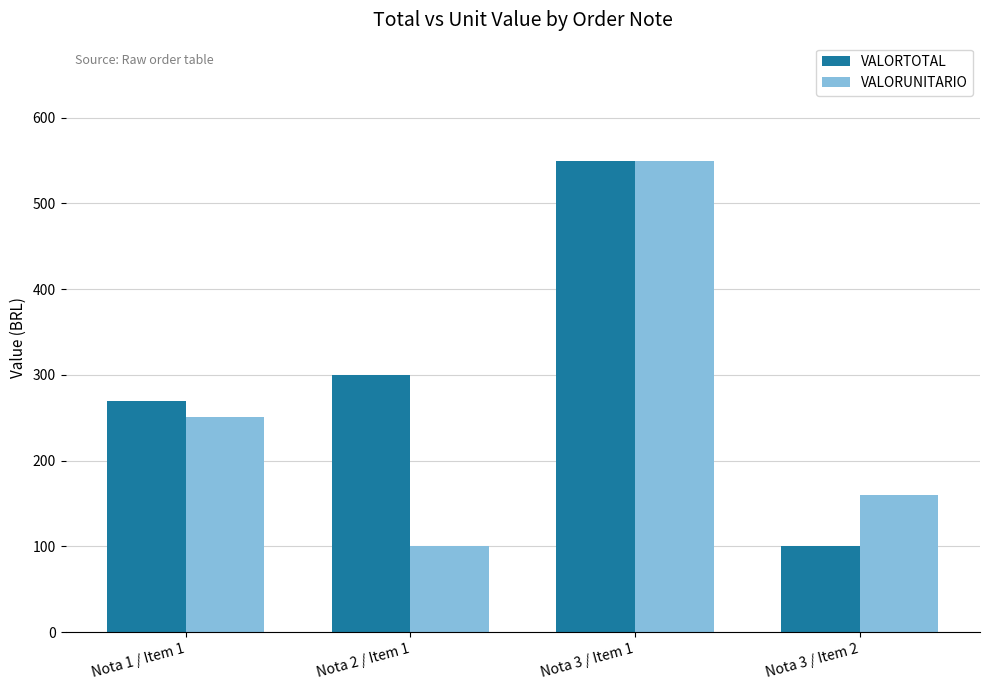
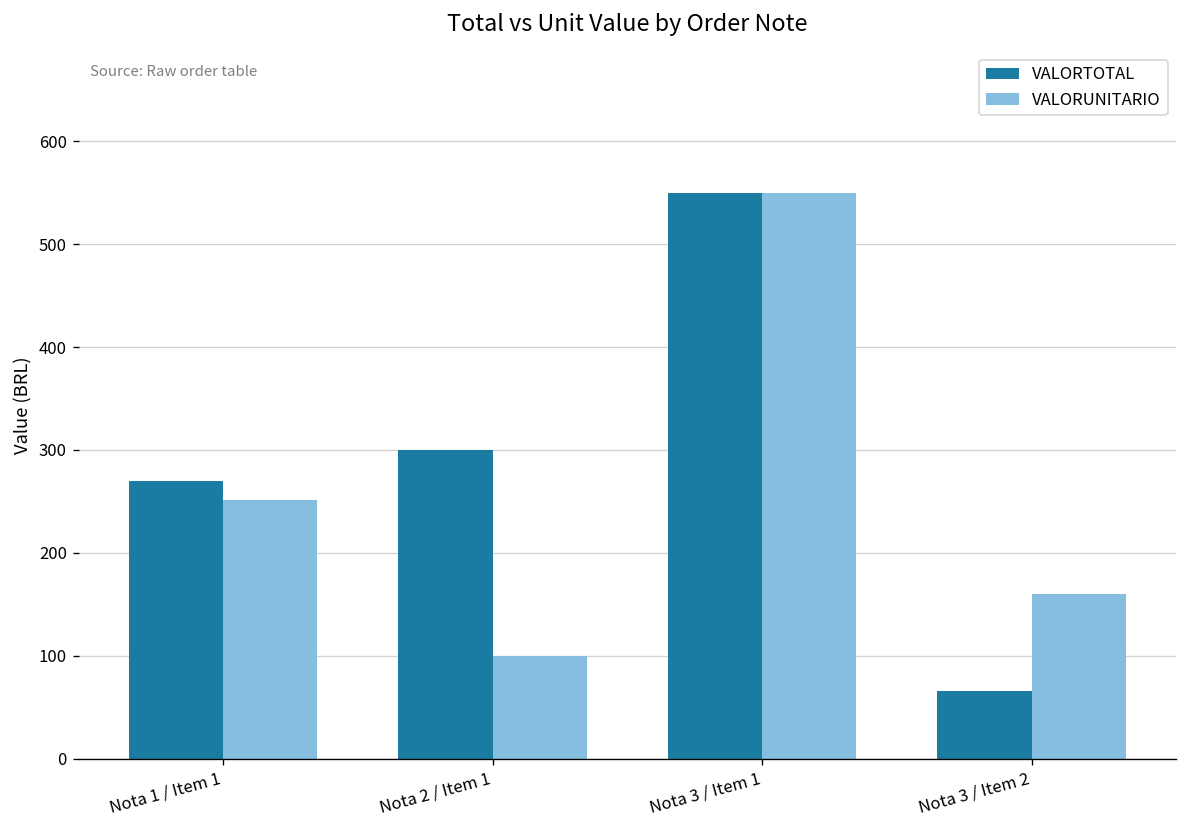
VALORTOTAL, Nota 3 / Item 2: 100 -> 70
